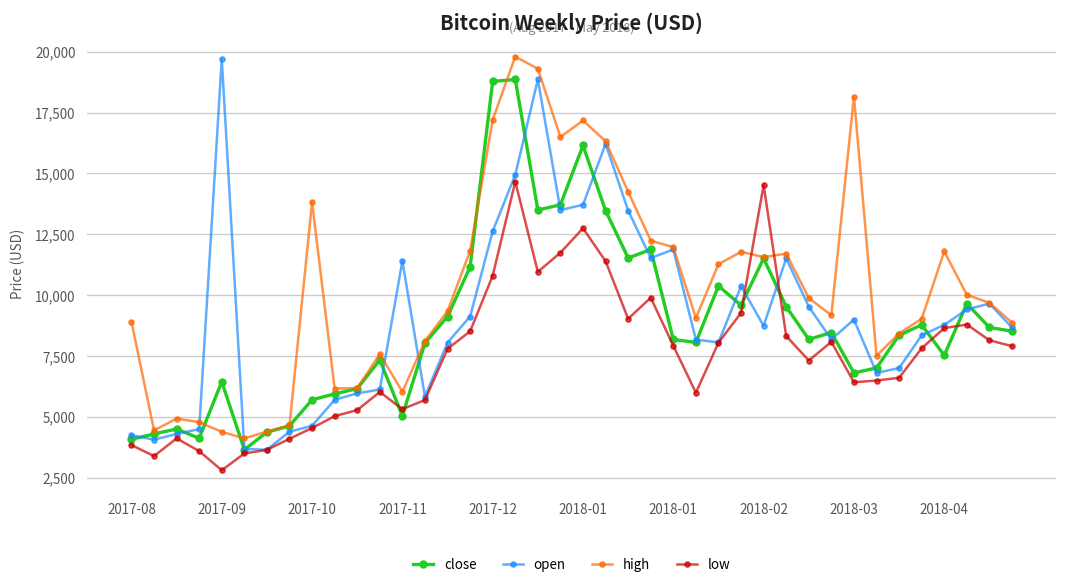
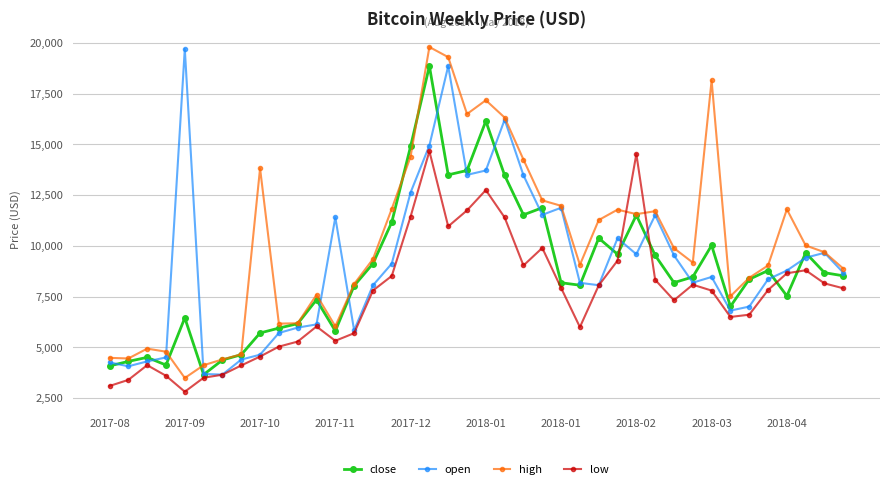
high, 2017-08: 8,900 -> 4,500
low, 2017-08: 3,900 -> 3,100
high, 2017-09: 4,400 -> 3,500
close, 2017-11: 5,100 -> 5,800
close, 2017-12: 18,800 -> 14,900
high, 2017-12: 17,200 -> 14,400
low, 2017-12: 10,800 -> 11,400
open, 2018-02: 8,700 -> 9,600
close, 2018-03: 6,800 -> 10,000
open, 2018-03: 9,000 -> 8,500
low, 2018-03: 6,400 -> 7,800
